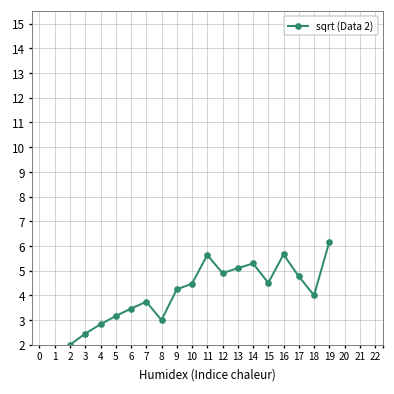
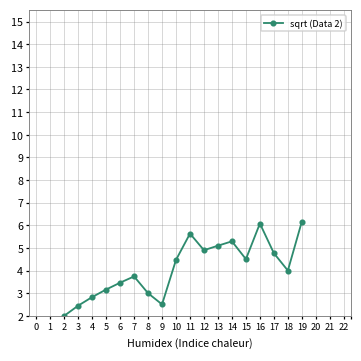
9: 4.2 -> 2.5
16: 5.7 -> 6.1
